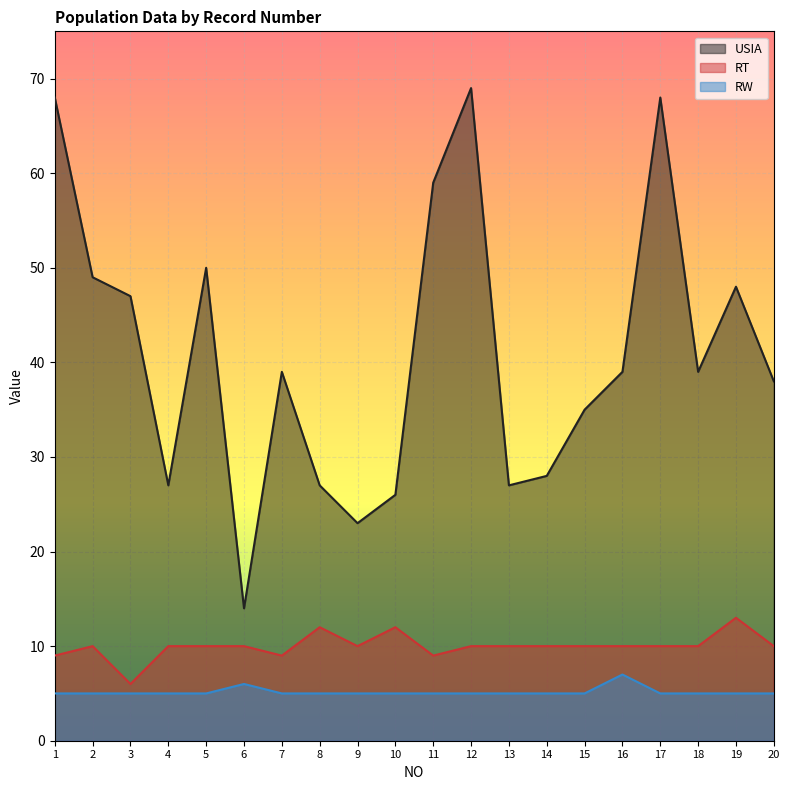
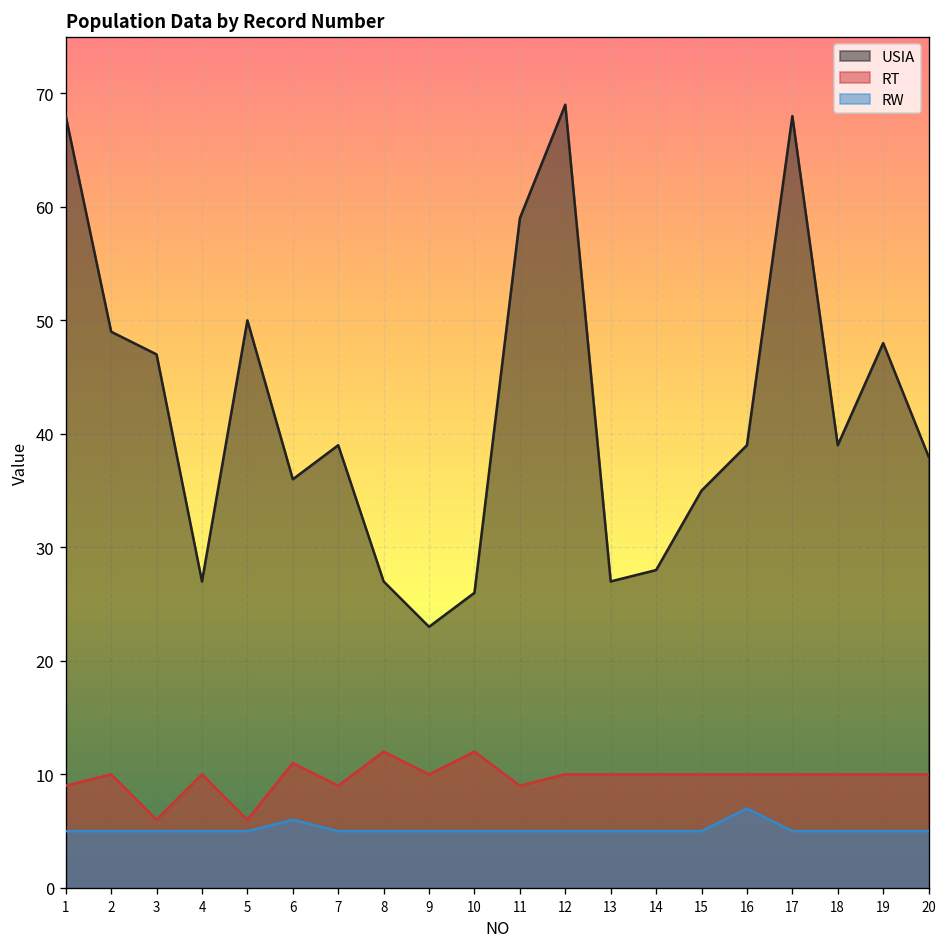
RT, 5: 10 -> 6
USIA, 6: 14 -> 36
RT, 6: 10 -> 11
RT, 19: 13 -> 10
